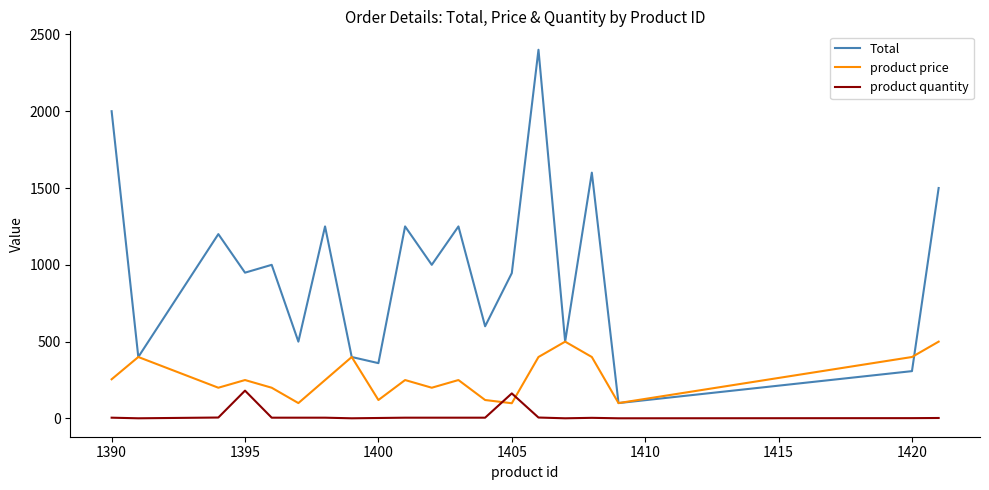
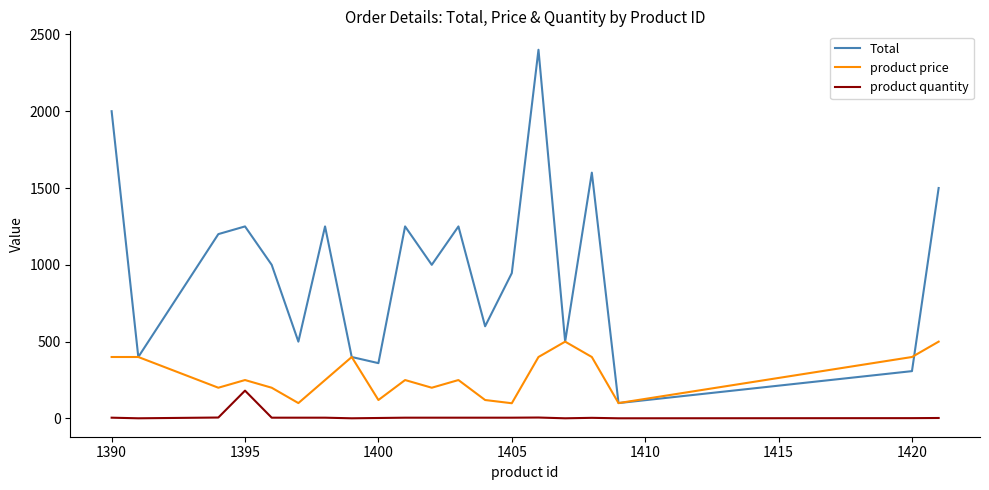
product price, 1390: 260 -> 400
Total, 1395: 950 -> 1250
product quantity, 1405: 160 -> 10
